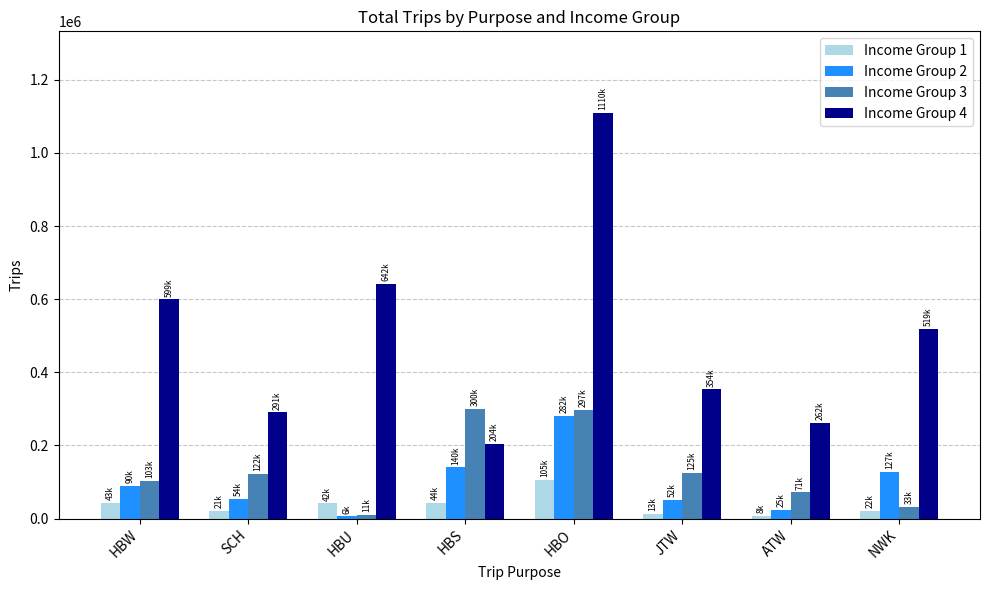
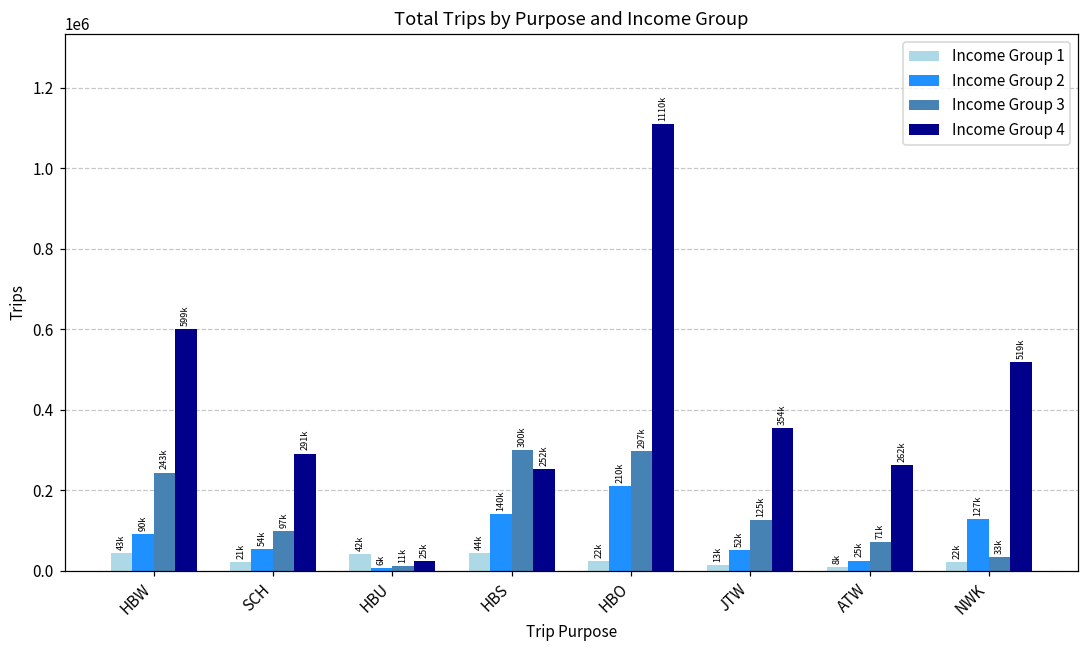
Income Group 3, HBW: 103k -> 243k
Income Group 3, SCH: 122k -> 97k
Income Group 4, HBU: 642k -> 25k
Income Group 4, HBS: 204k -> 252k
Income Group 1, HBO: 105k -> 22k
Income Group 2, HBO: 282k -> 210k
